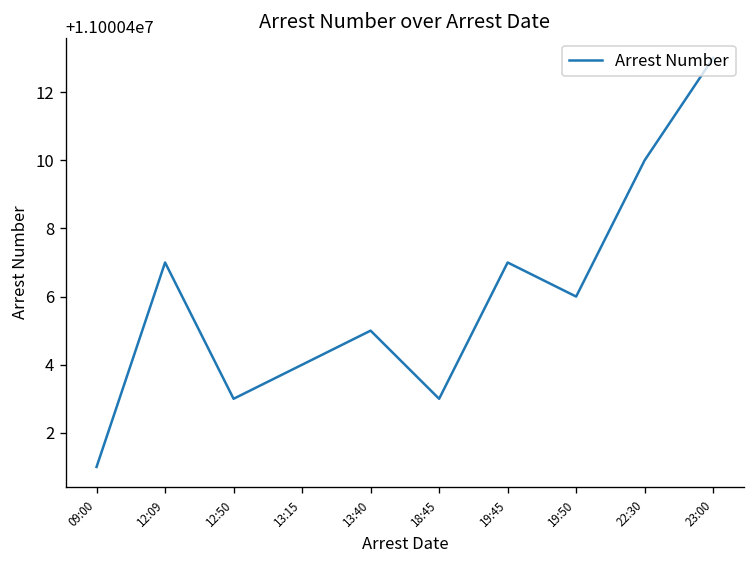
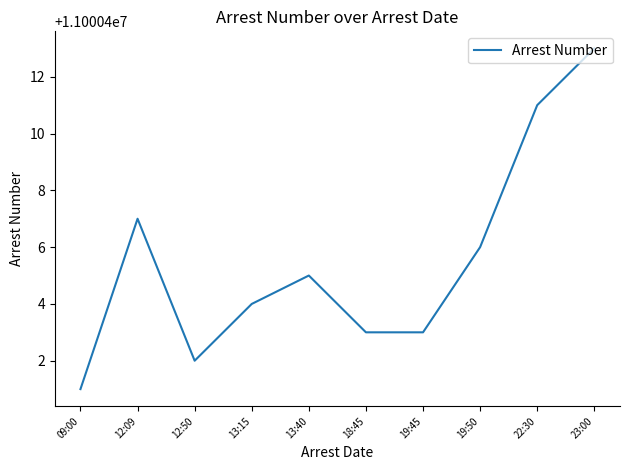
12:50: 11000403 -> 11000402
19:45: 11000407 -> 11000403
22:30: 11000410 -> 11000411
